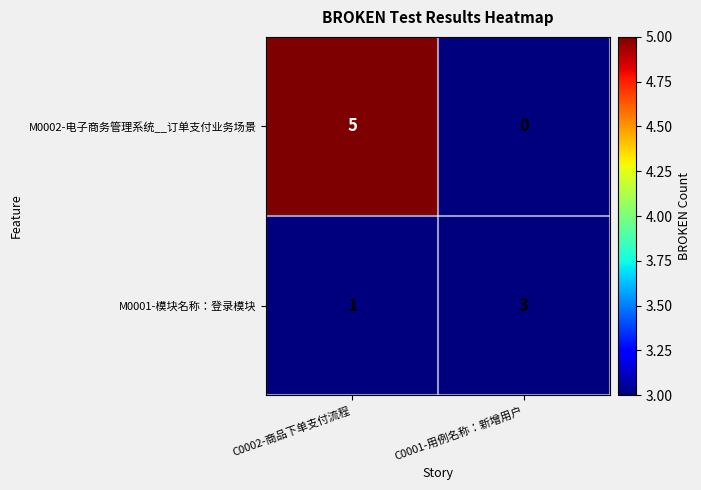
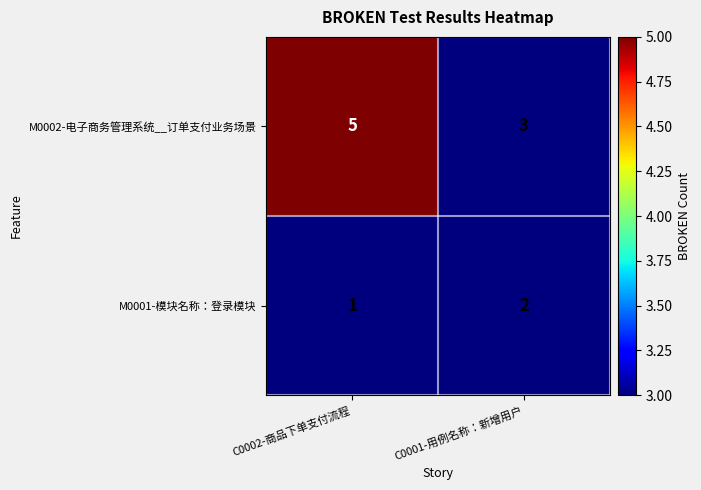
M0002-电子商务管理系统__订单支付业务场景, C0001-用例名称：新增用户: 0 -> 3
M0001-模块名称：登录模块, C0001-用例名称：新增用户: 3 -> 2
